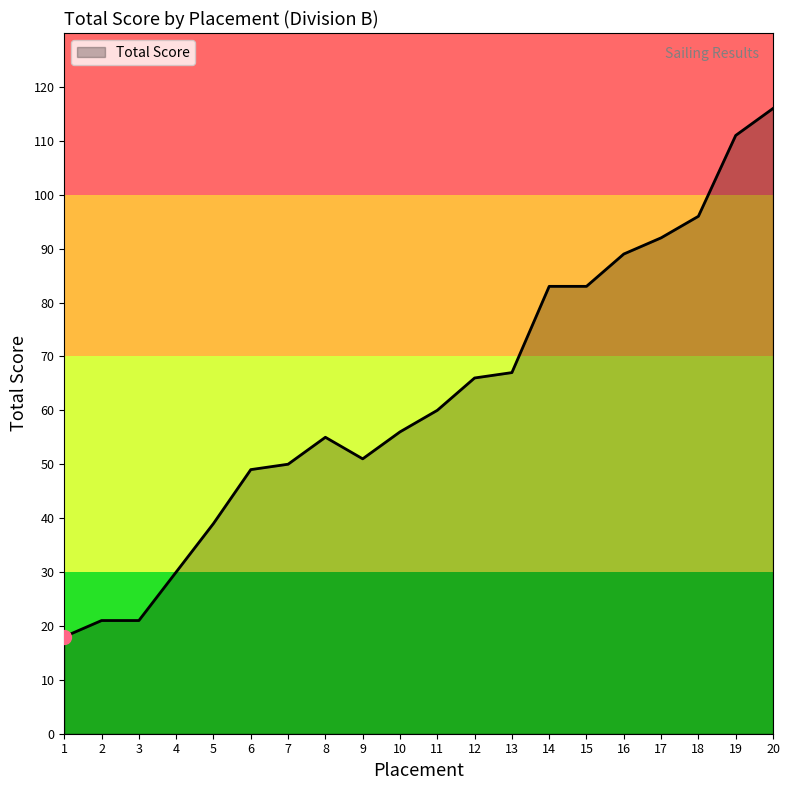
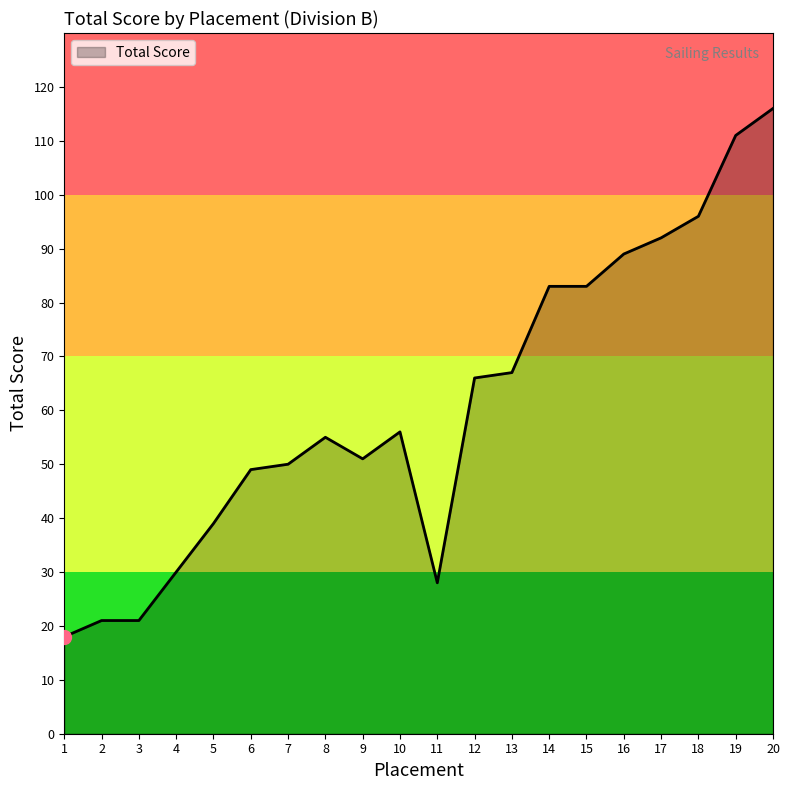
Total Score, 11: 60 -> 28
